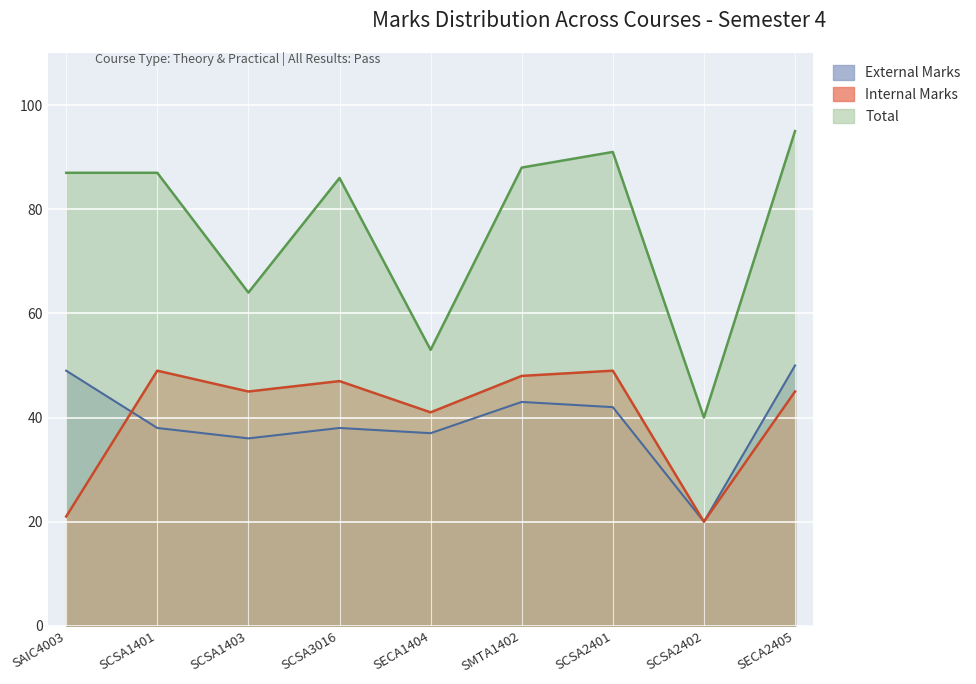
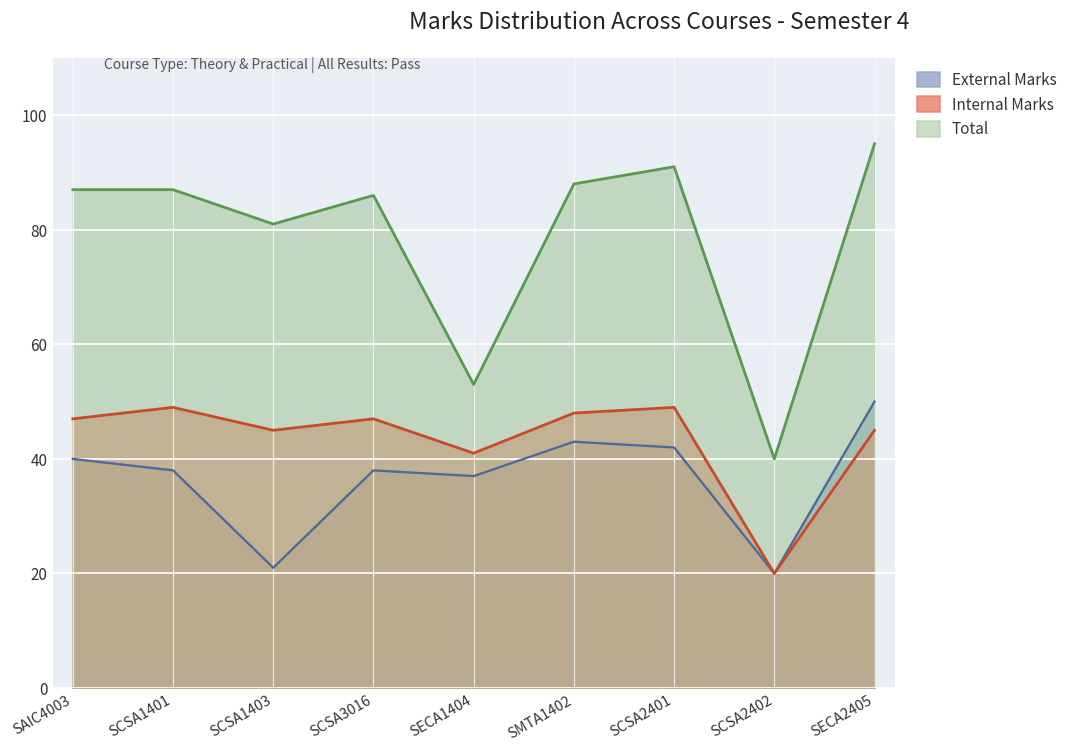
External Marks, SAIC4003: 49 -> 40
Internal Marks, SAIC4003: 21 -> 47
External Marks, SCSA1403: 36 -> 21
Total, SCSA1403: 64 -> 81
